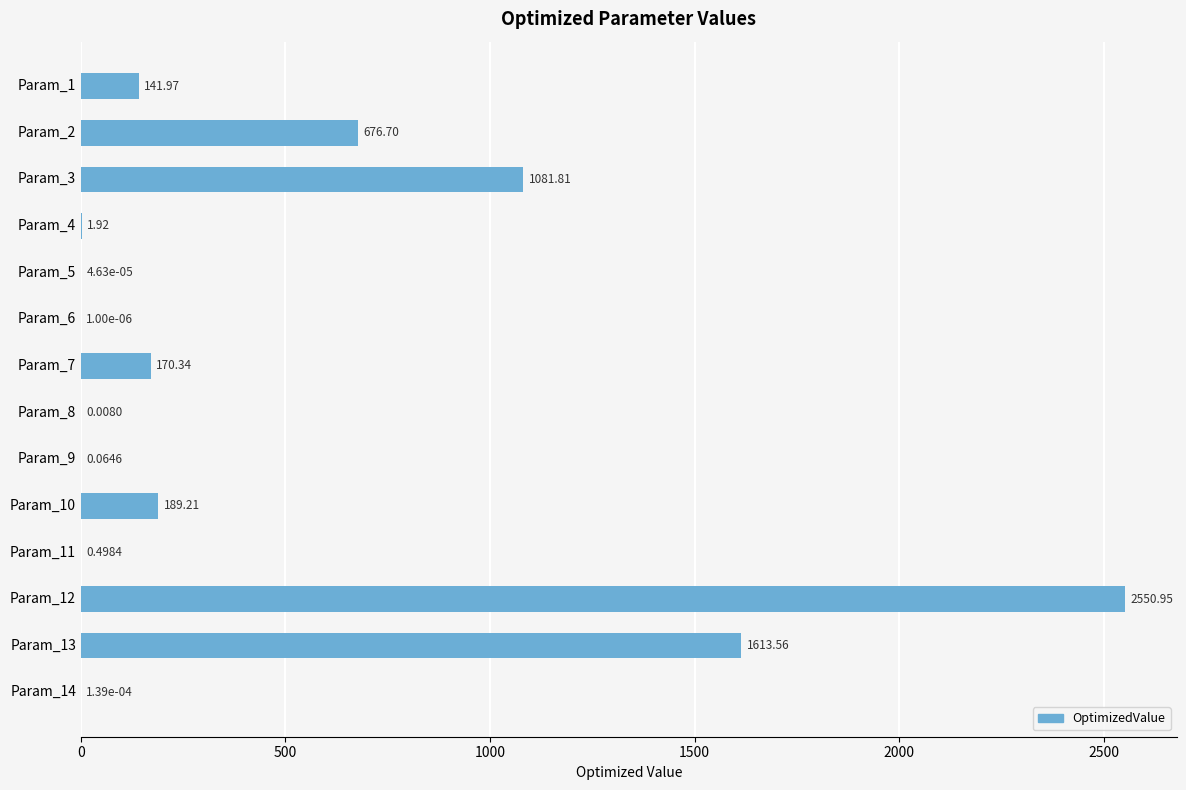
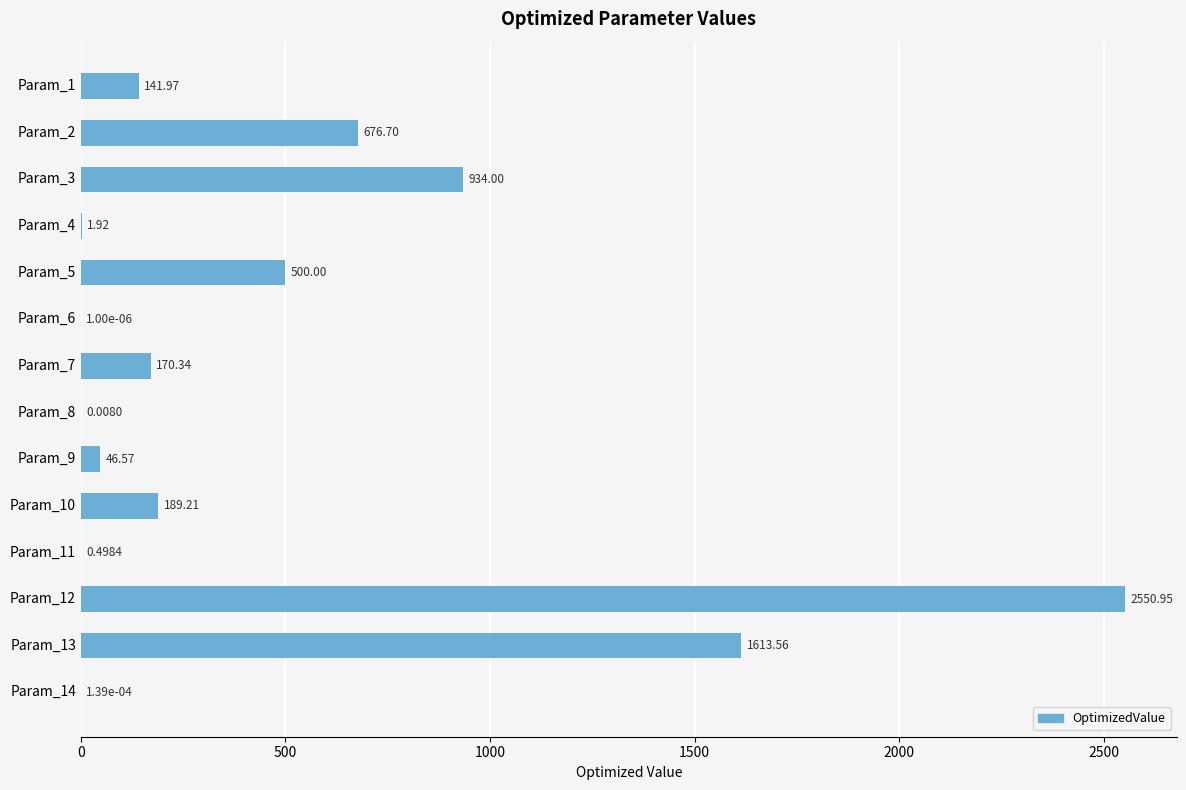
Param_3: 1081.81 -> 934.00
Param_5: 4.63e-05 -> 500.00
Param_9: 0.0646 -> 46.57
